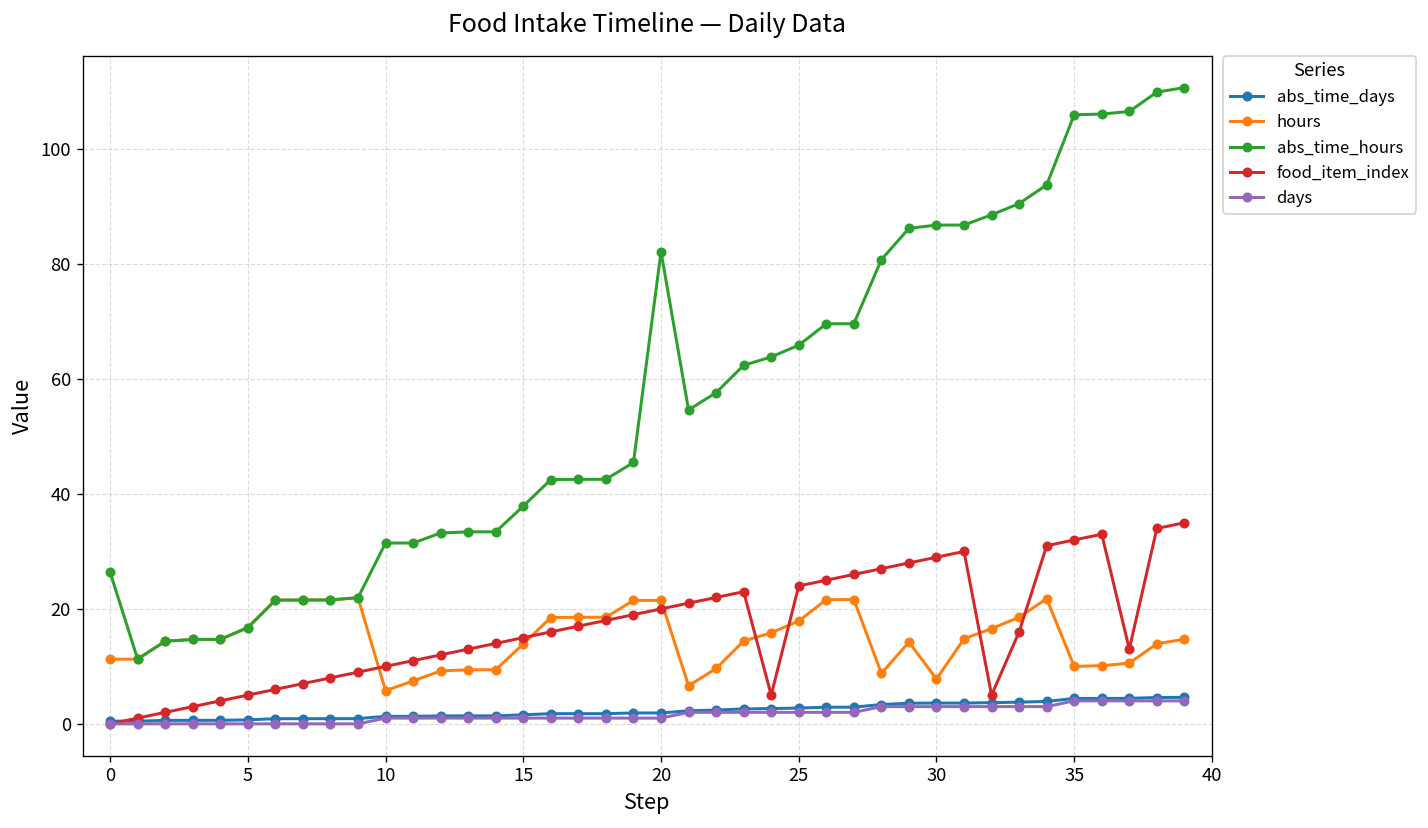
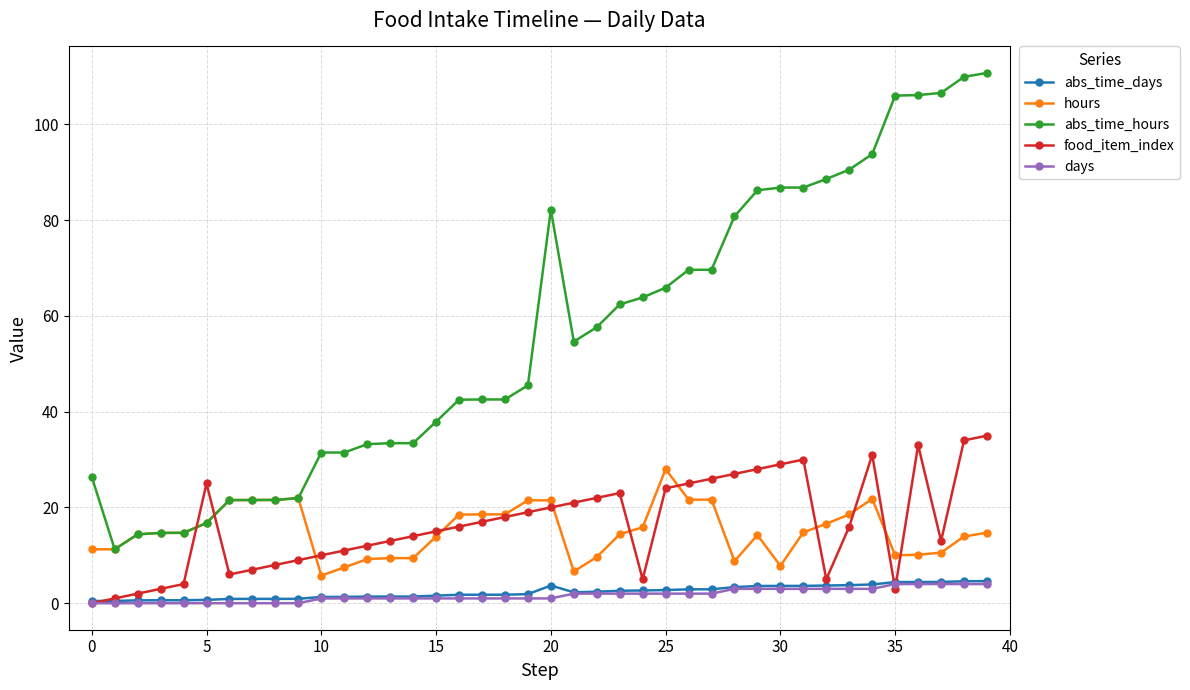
food_item_index, 5: 5 -> 25
abs_time_days, 20: 2 -> 4
hours, 25: 18 -> 28
food_item_index, 35: 32 -> 3
